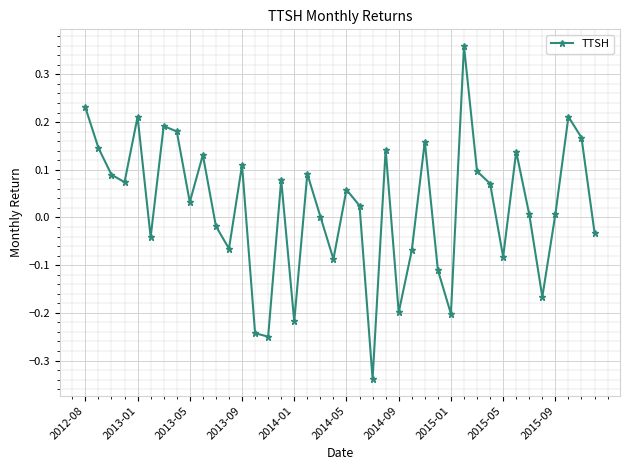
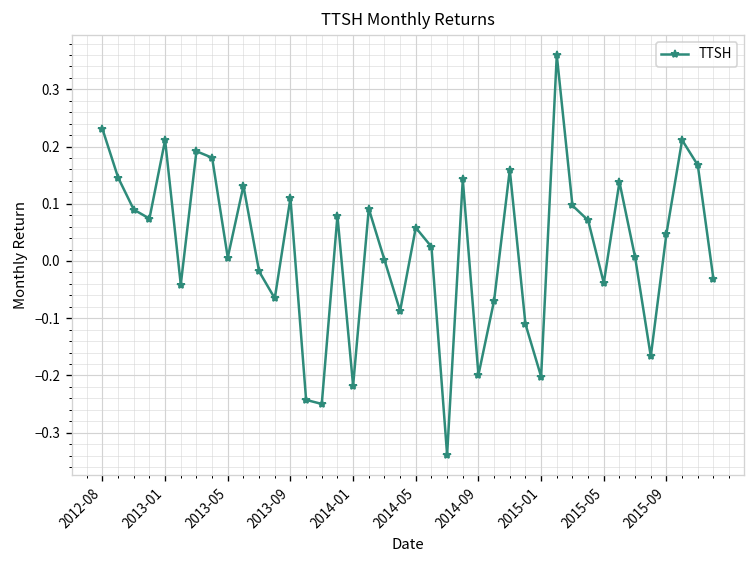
2013-05: 0.03 -> 0.01
2015-05: -0.08 -> -0.04
2015-09: 0.01 -> 0.05
